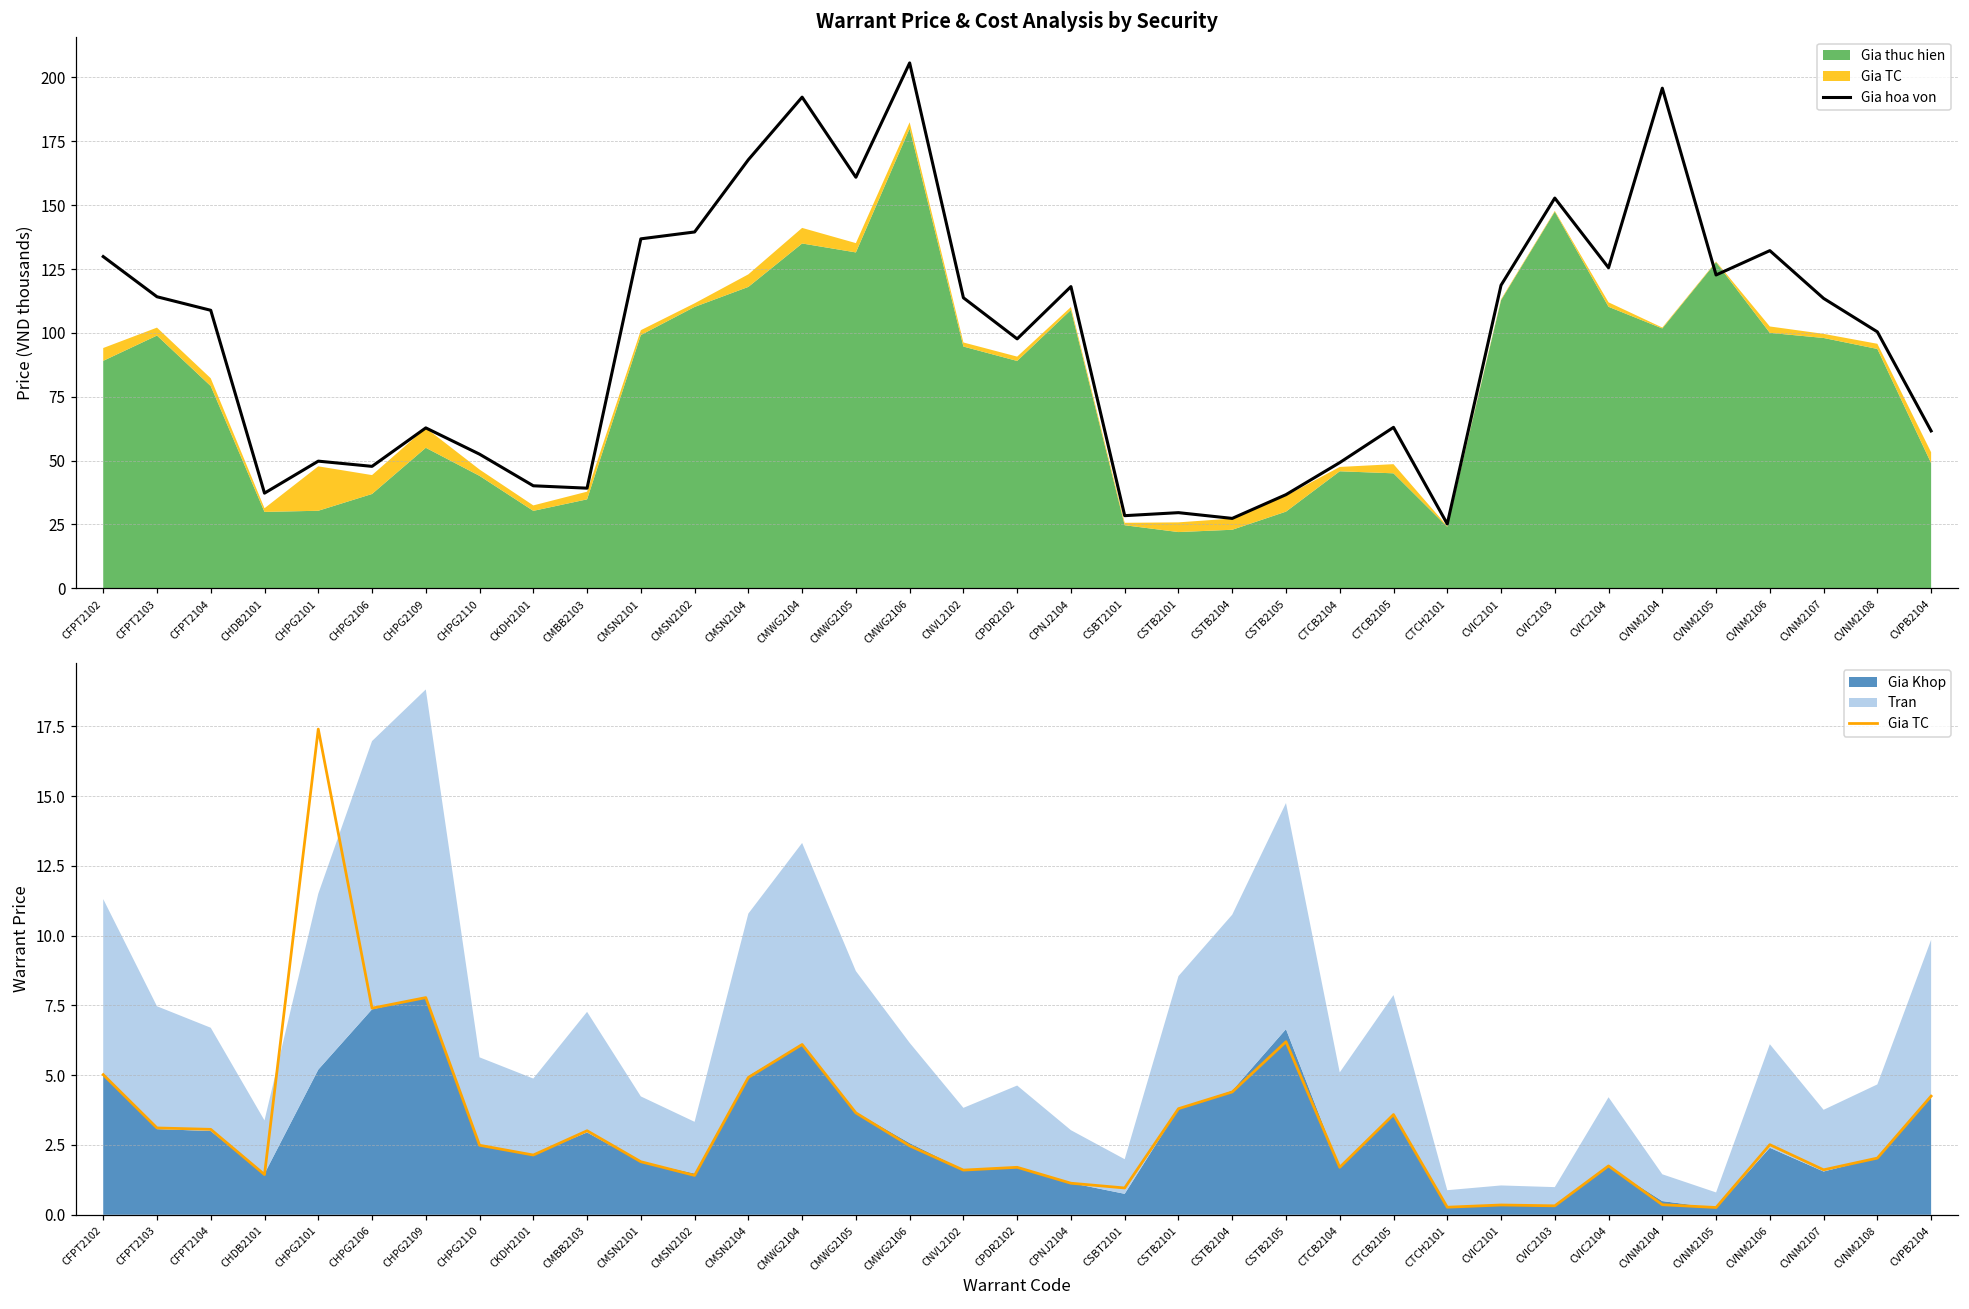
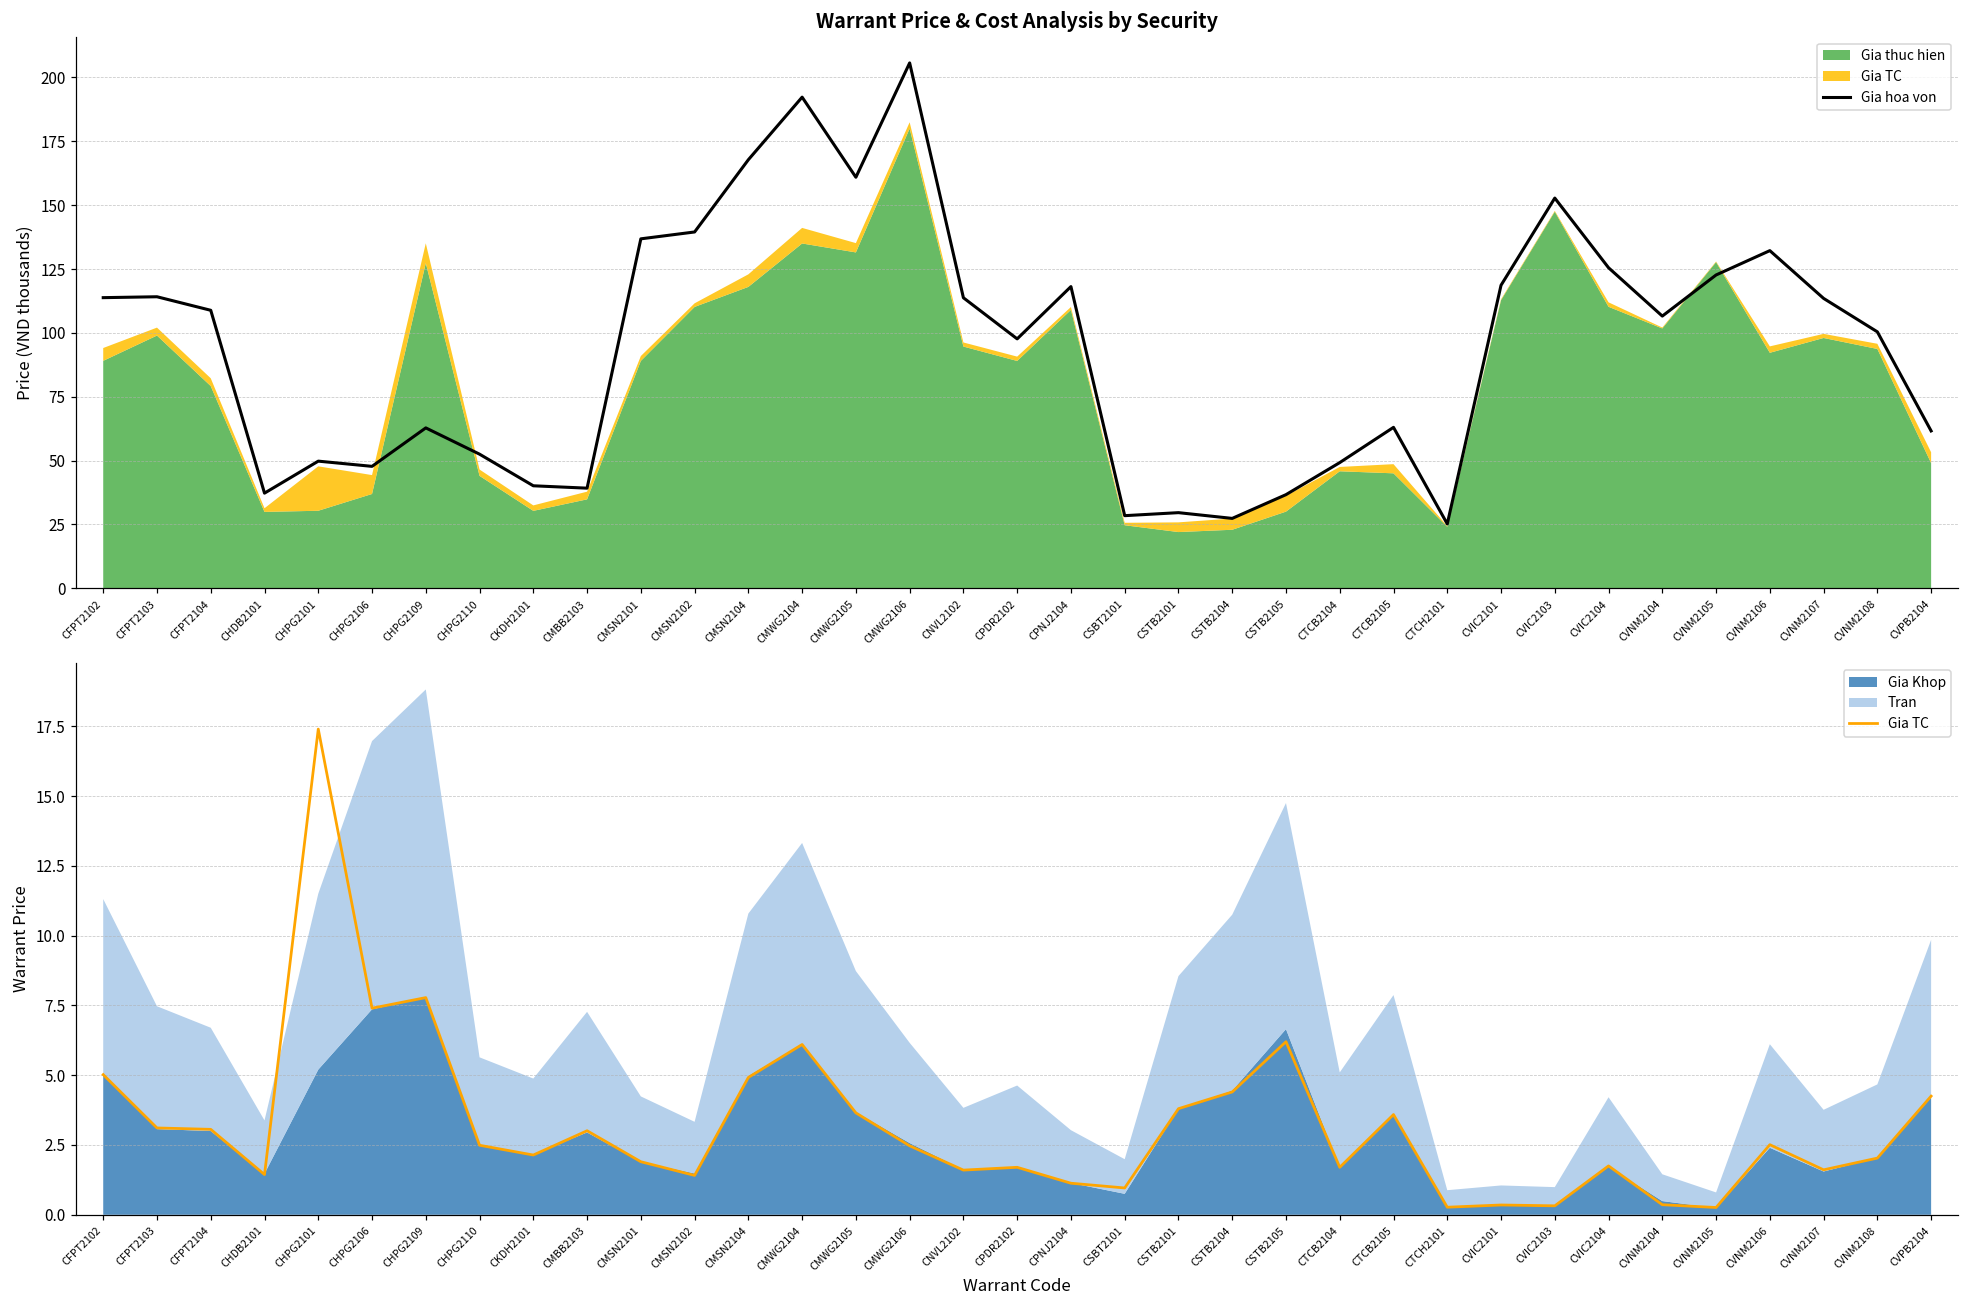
Warrant Price & Cost Analysis by Security, Gia hoa von, CFPT2102: 130 -> 114
Warrant Price & Cost Analysis by Security, Gia thuc hien, CHPG2109: 55 -> 127
Warrant Price & Cost Analysis by Security, Gia thuc hien, CMSN2101: 99 -> 89
Warrant Price & Cost Analysis by Security, Gia hoa von, CVNM2104: 196 -> 107
Warrant Price & Cost Analysis by Security, Gia thuc hien, CVNM2106: 100 -> 92
